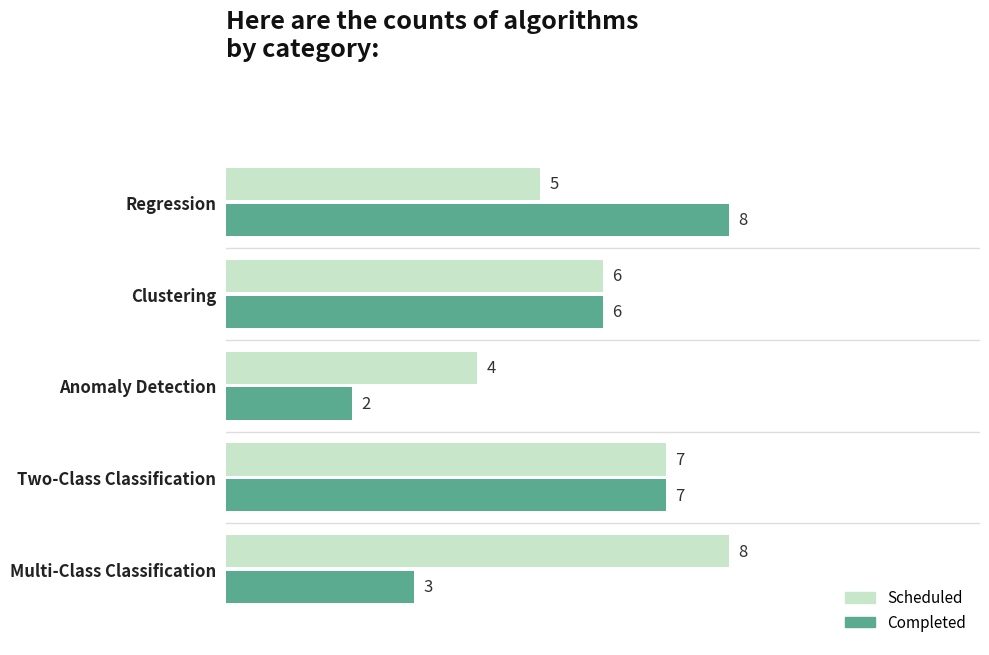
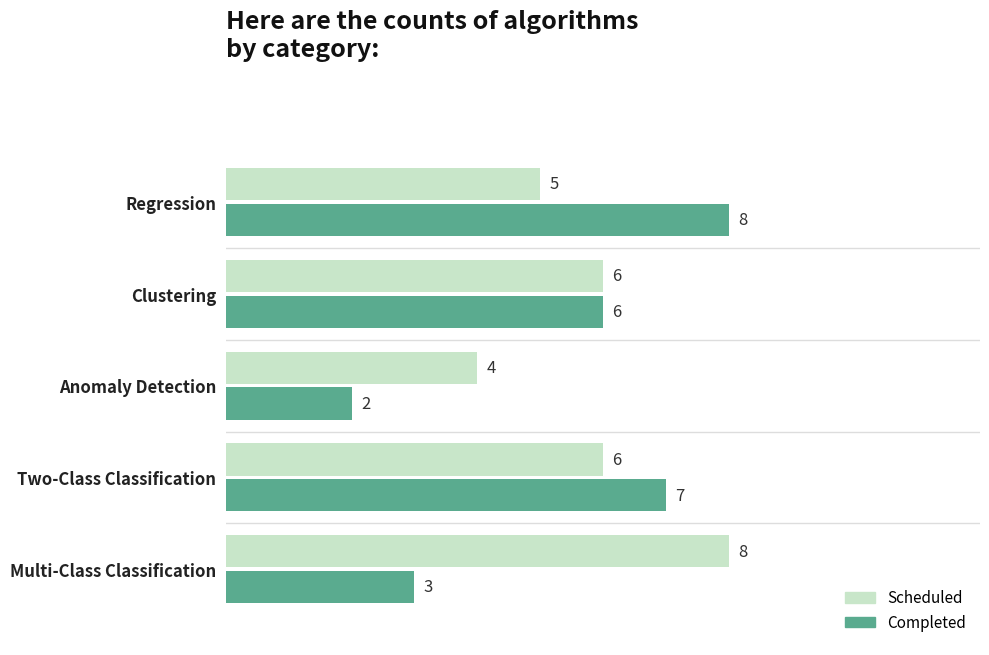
Scheduled, Two-Class Classification: 7 -> 6
